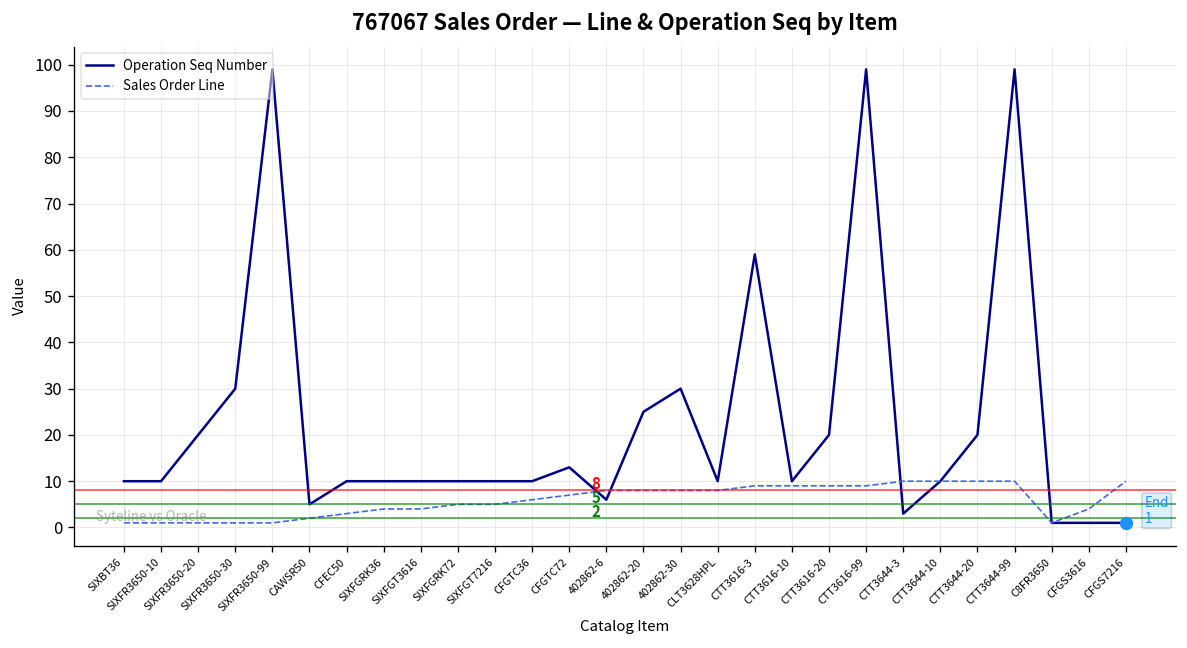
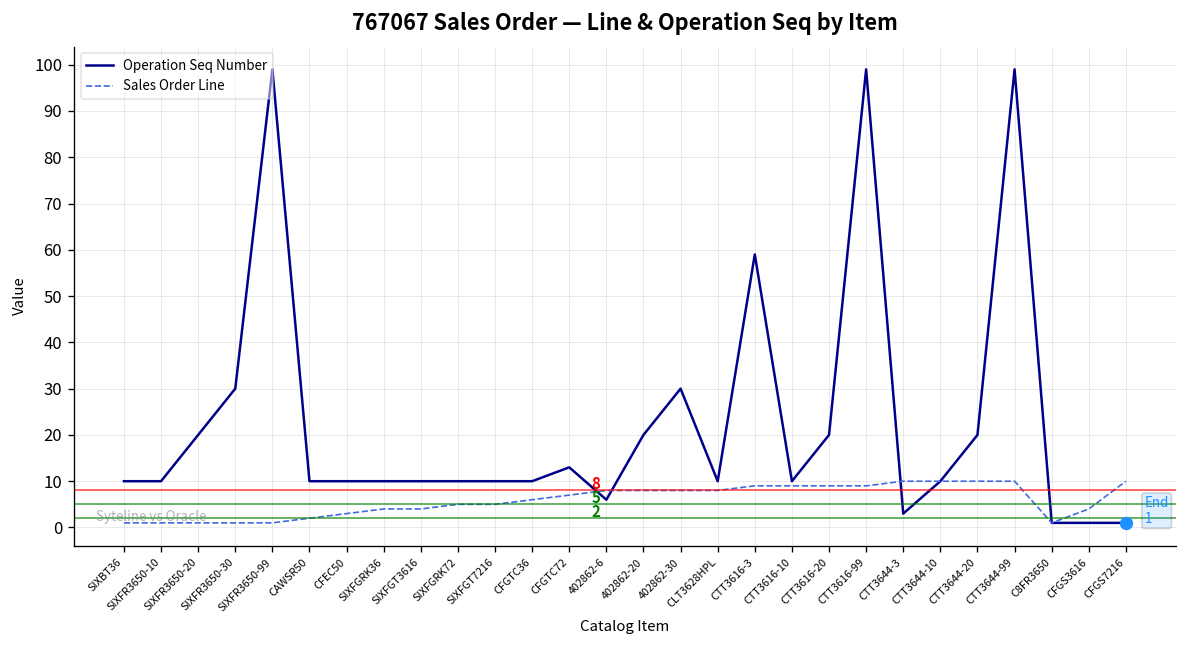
Operation Seq Number, CAWSR50: 5 -> 10
Operation Seq Number, 402862-20: 25 -> 20
